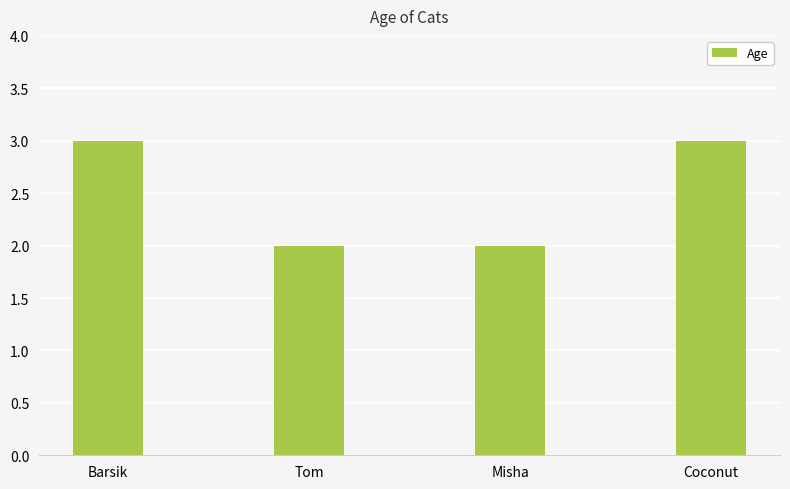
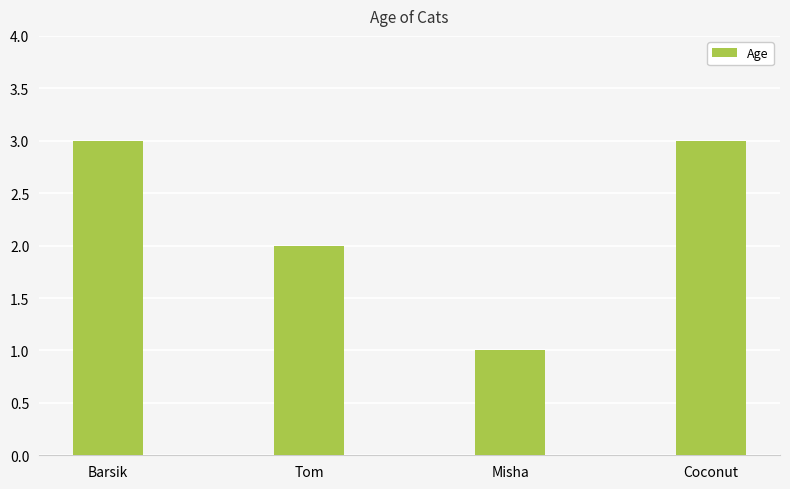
Misha: 2 -> 1
